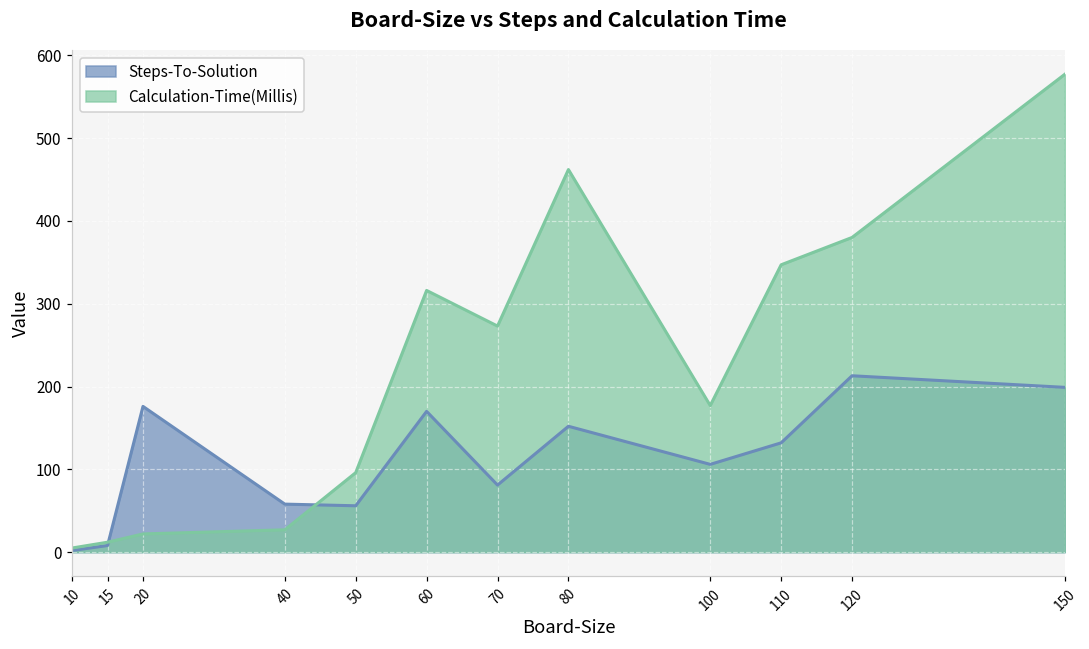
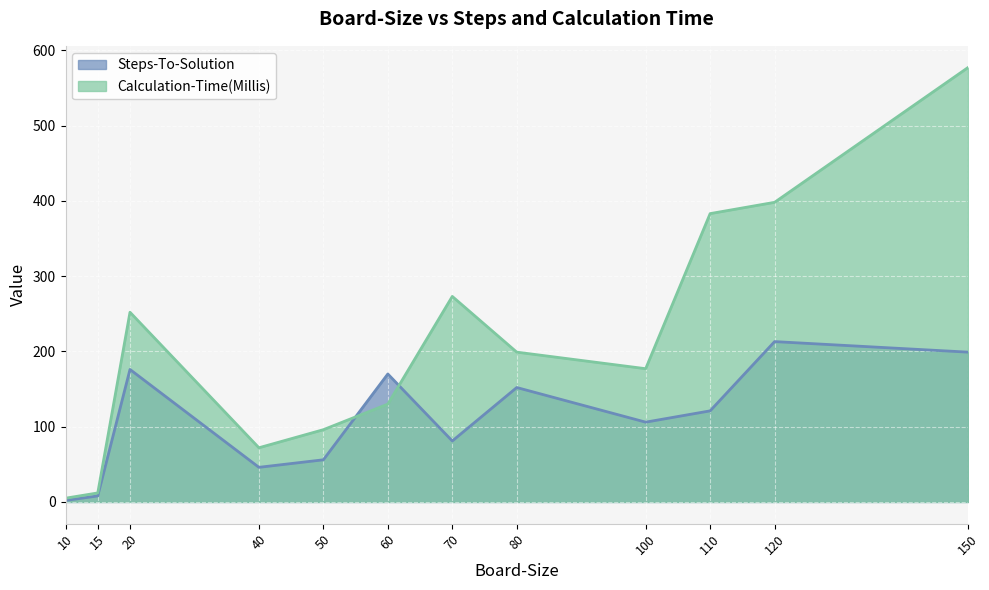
Calculation-Time(Millis), 20: 20 -> 250
Steps-To-Solution, 40: 60 -> 50
Calculation-Time(Millis), 40: 30 -> 70
Calculation-Time(Millis), 60: 320 -> 130
Calculation-Time(Millis), 80: 460 -> 200
Steps-To-Solution, 110: 130 -> 120
Calculation-Time(Millis), 110: 350 -> 380
Calculation-Time(Millis), 120: 380 -> 400
